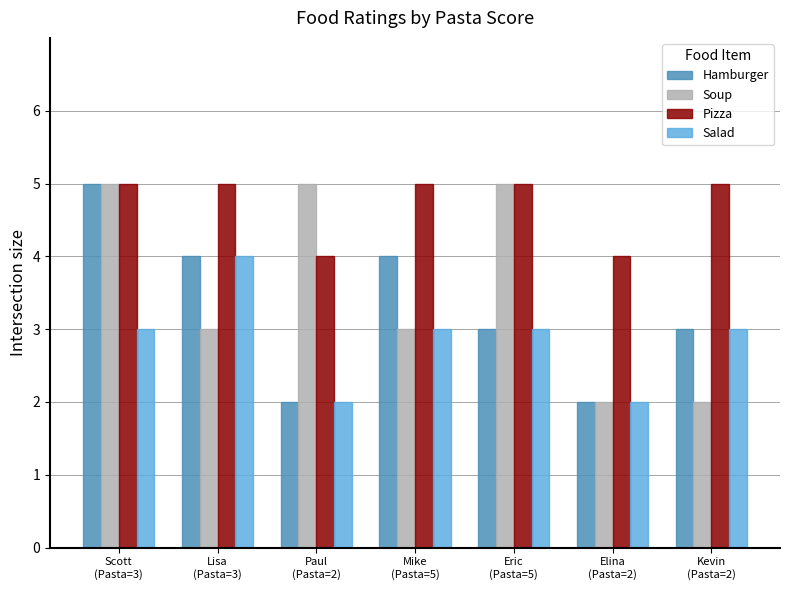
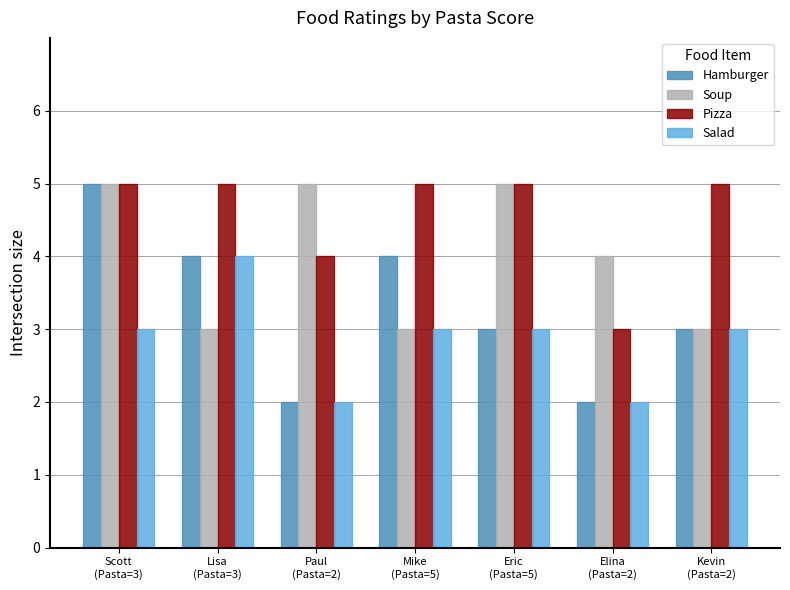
Soup, Elina (Pasta=2): 2 -> 4
Pizza, Elina (Pasta=2): 4 -> 3
Soup, Kevin (Pasta=2): 2 -> 3
